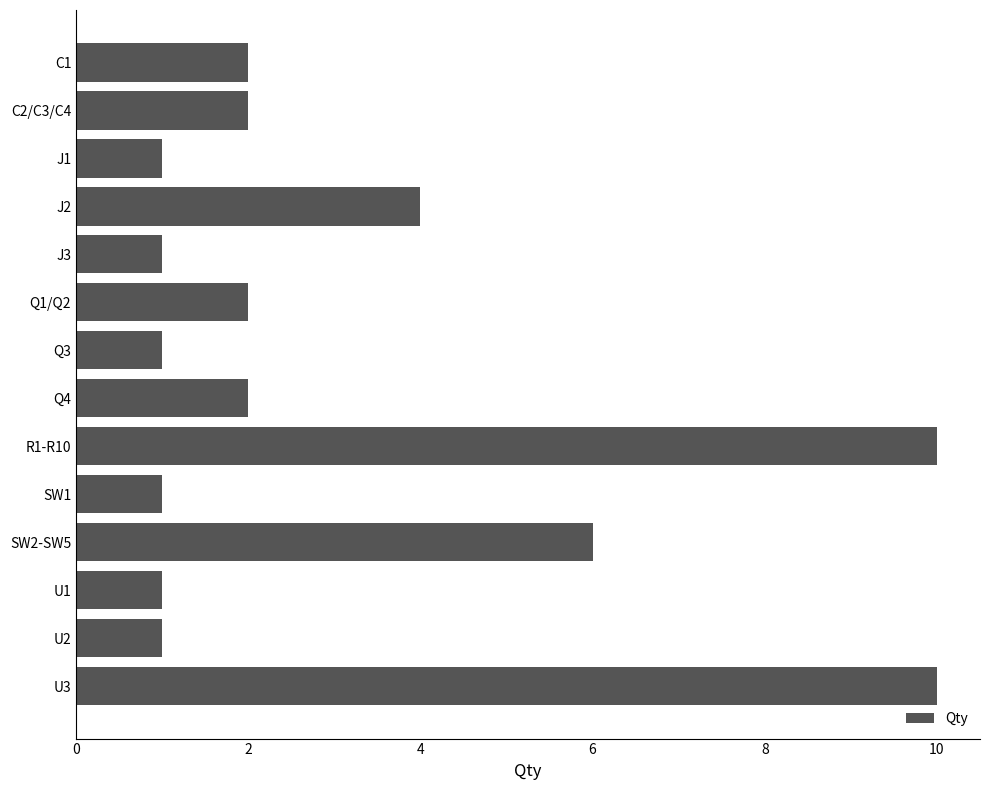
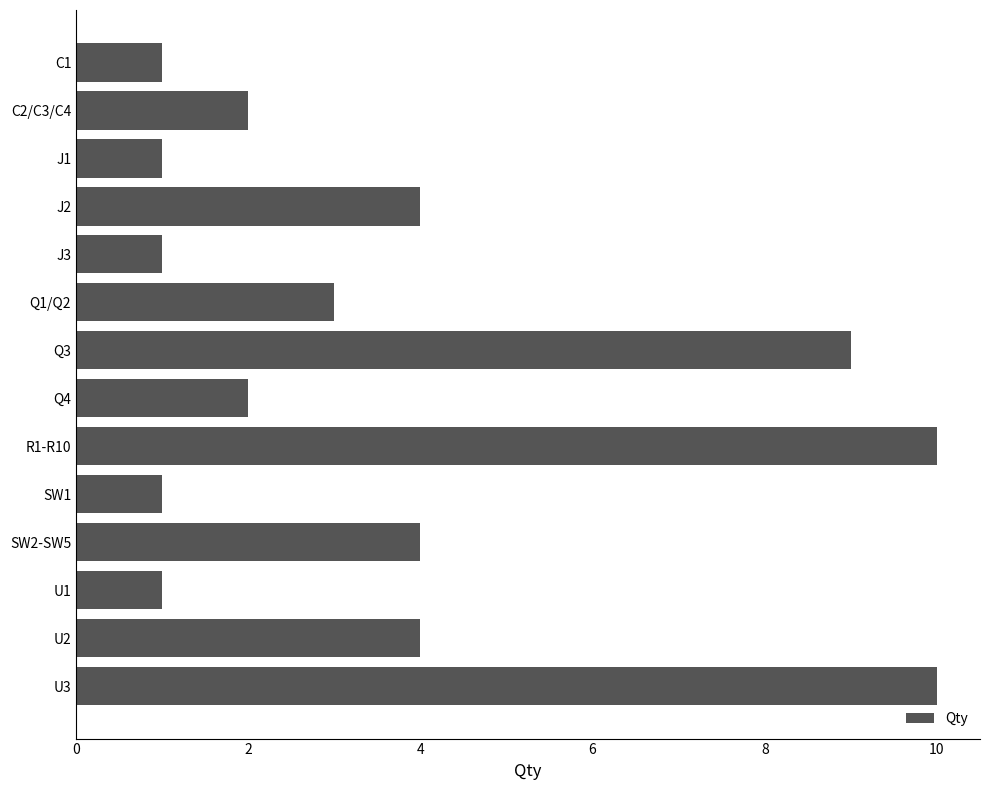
C1: 2 -> 1
Q1/Q2: 2 -> 3
Q3: 1 -> 9
SW2-SW5: 6 -> 4
U2: 1 -> 4
